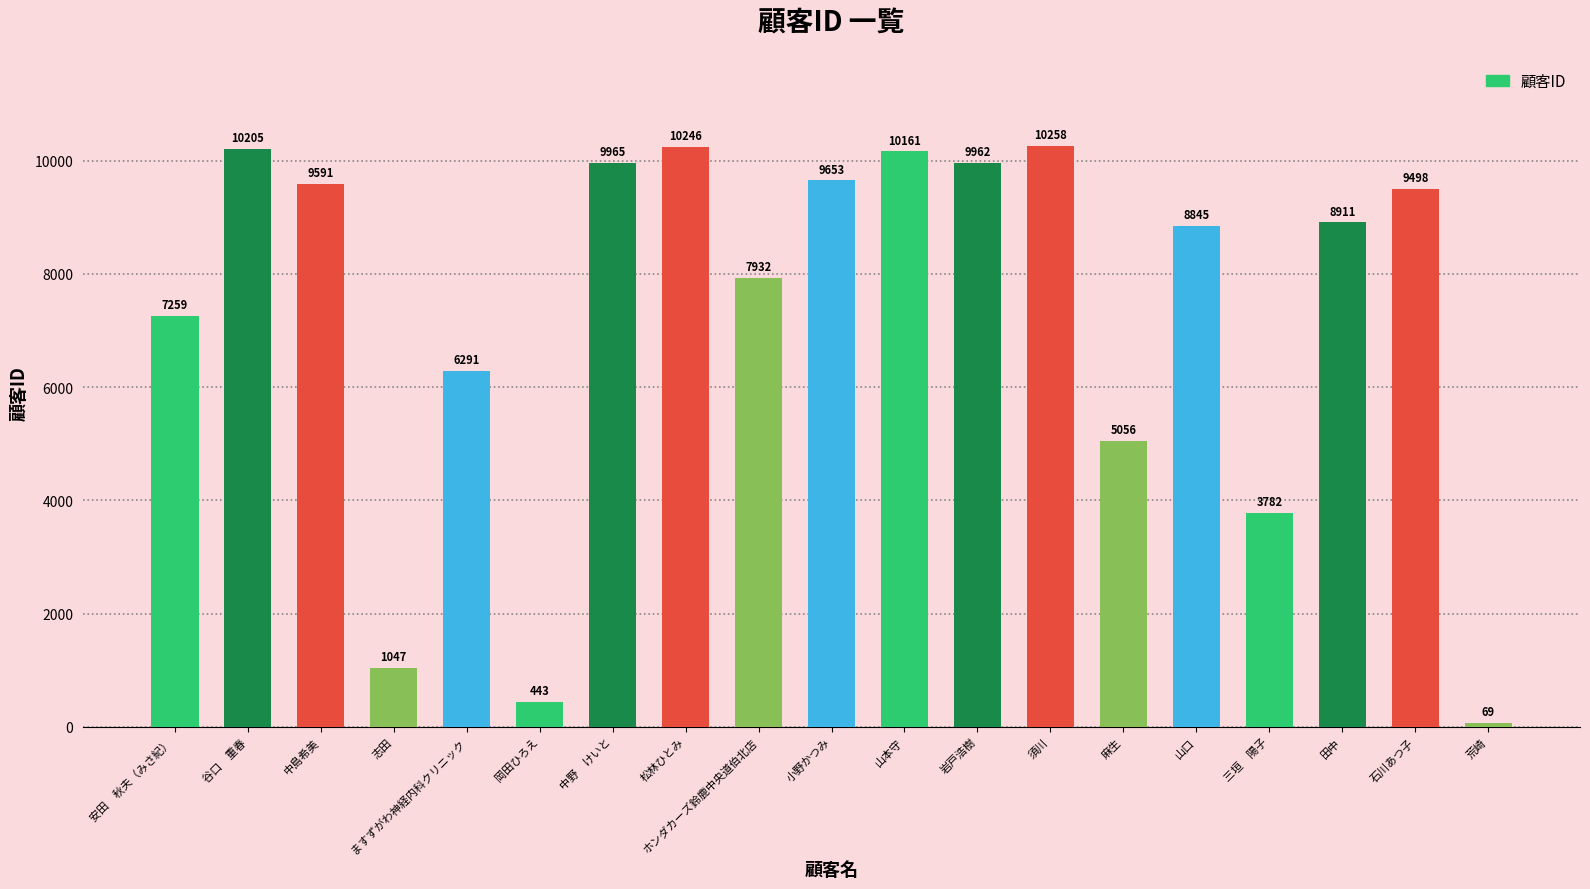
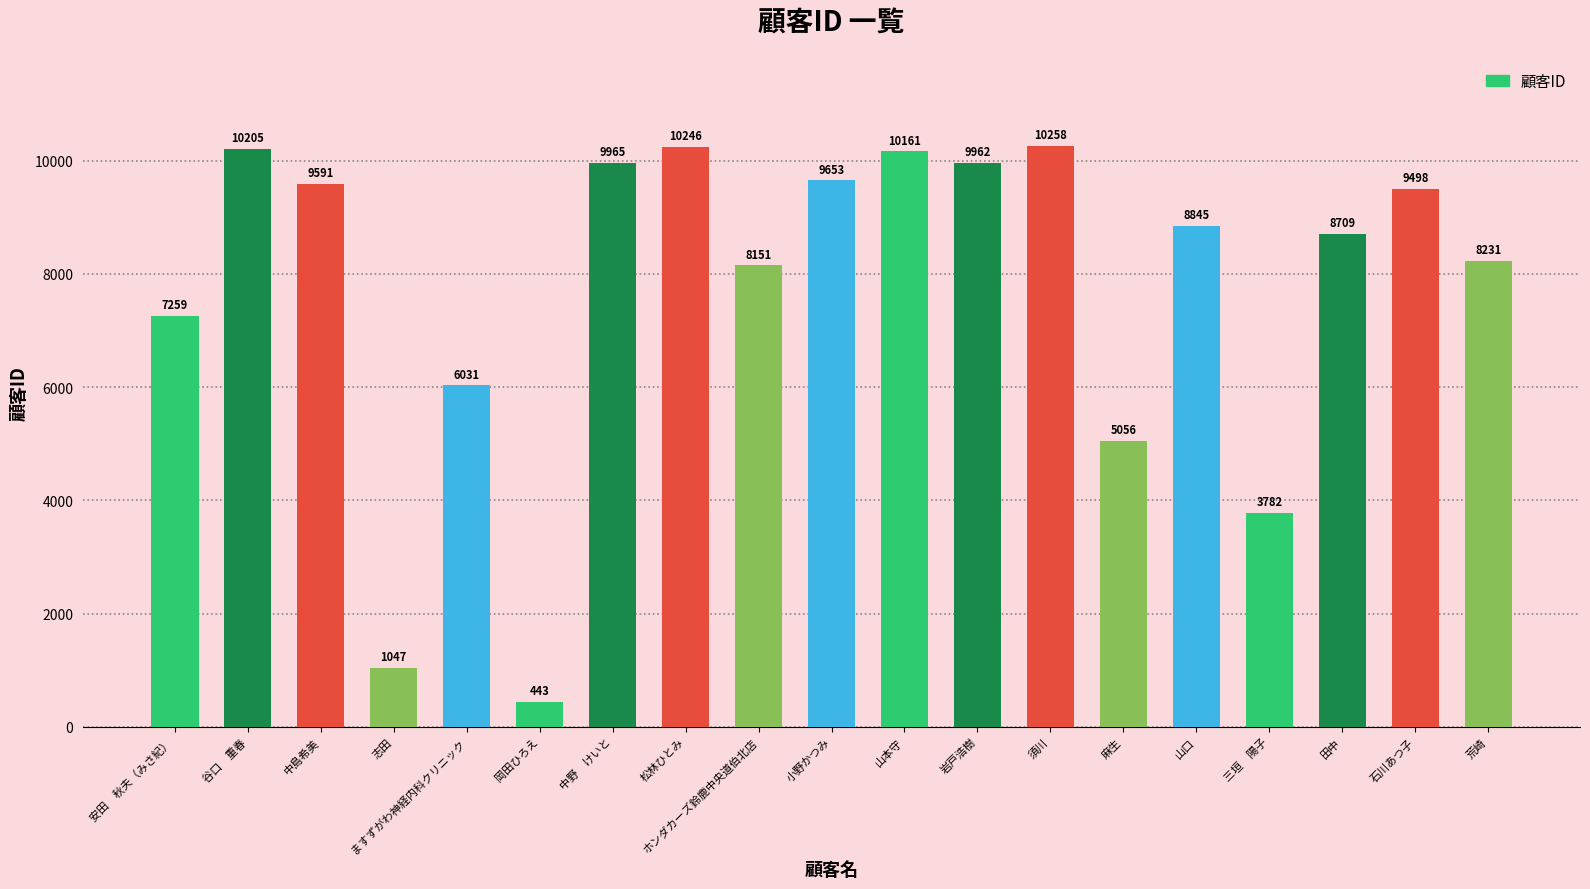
ますずがわ神経内科クリニック: 6291 -> 6031
ホンダカーズ鈴鹿中央道伯北店: 7932 -> 8151
田中: 8911 -> 8709
荒崎: 69 -> 8231
